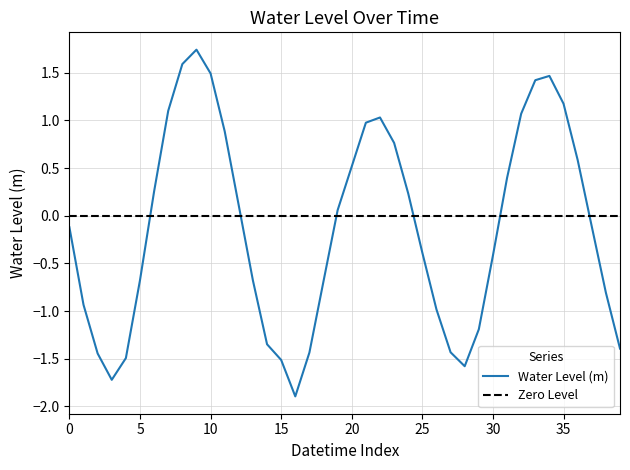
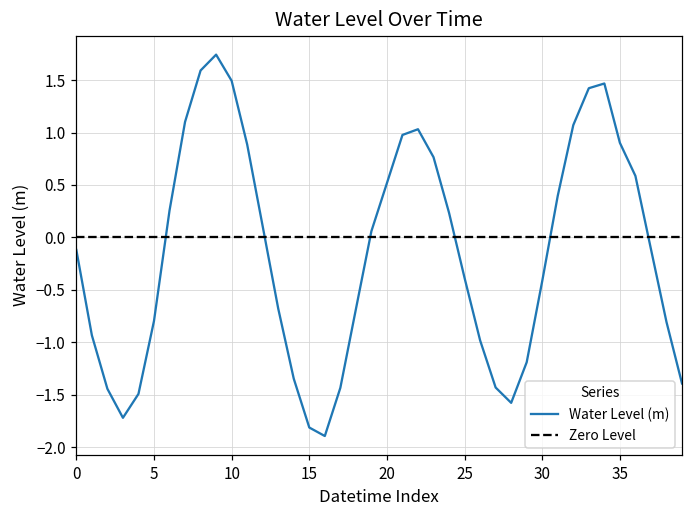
5: -0.7 -> -0.8
15: -1.5 -> -1.8
35: 1.2 -> 0.9
